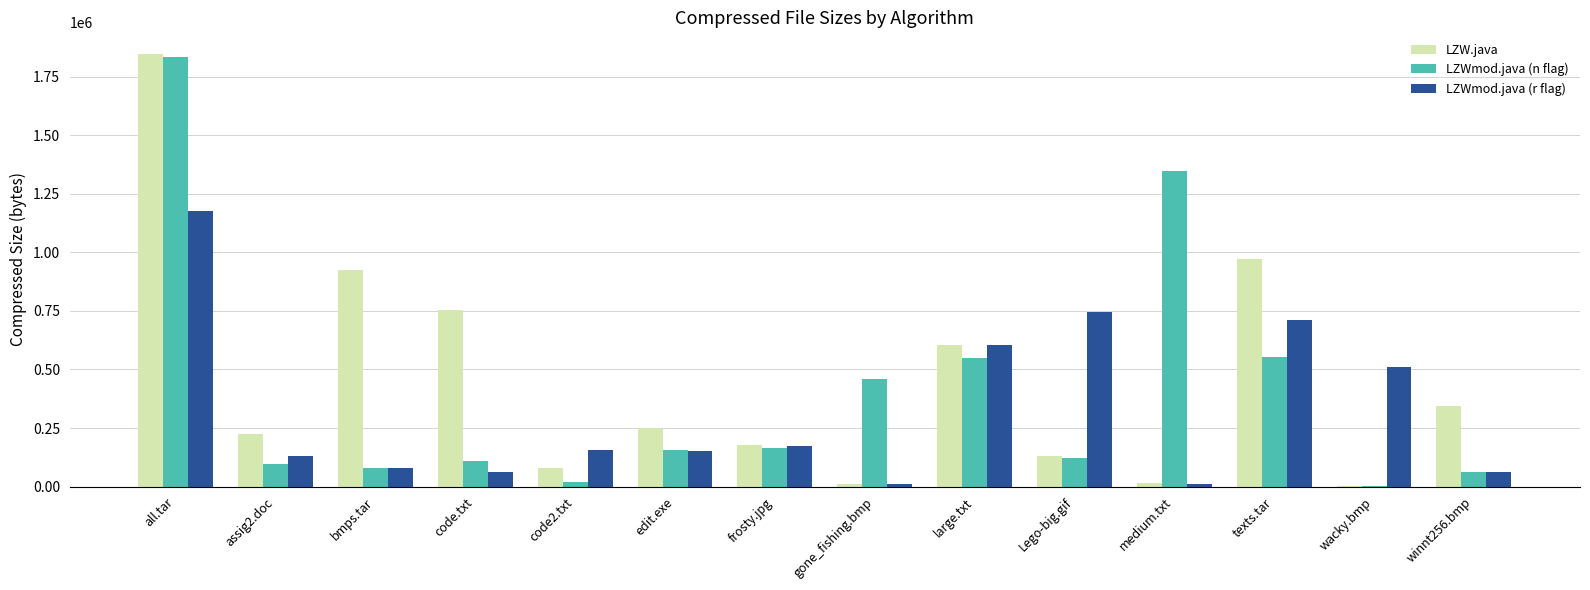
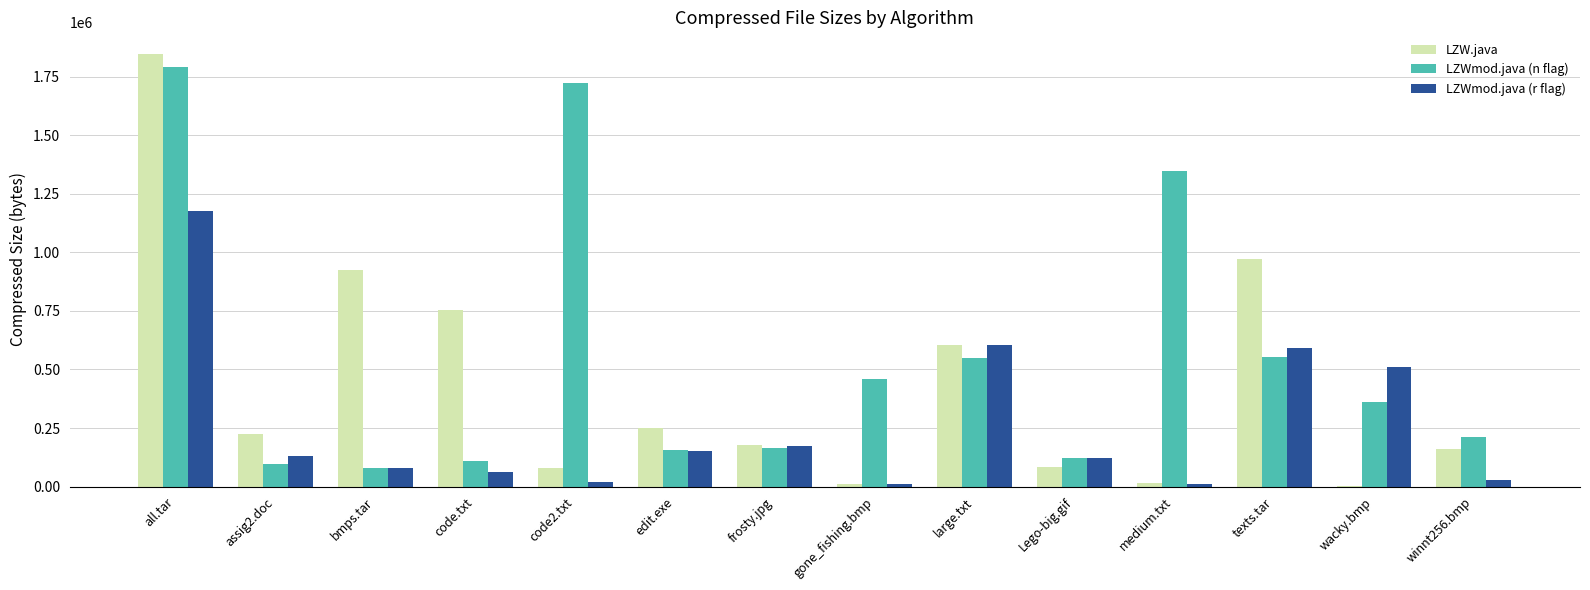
LZWmod.java (n flag), all.tar: 1840000 -> 1790000
LZWmod.java (n flag), code2.txt: 20000 -> 1720000
LZWmod.java (r flag), code2.txt: 150000 -> 20000
LZW.java, Lego-big.gif: 130000 -> 80000
LZWmod.java (r flag), Lego-big.gif: 750000 -> 120000
LZWmod.java (r flag), texts.tar: 710000 -> 590000
LZWmod.java (n flag), wacky.bmp: 0 -> 360000
LZW.java, winnt256.bmp: 340000 -> 160000
LZWmod.java (n flag), winnt256.bmp: 60000 -> 210000
LZWmod.java (r flag), winnt256.bmp: 60000 -> 30000
